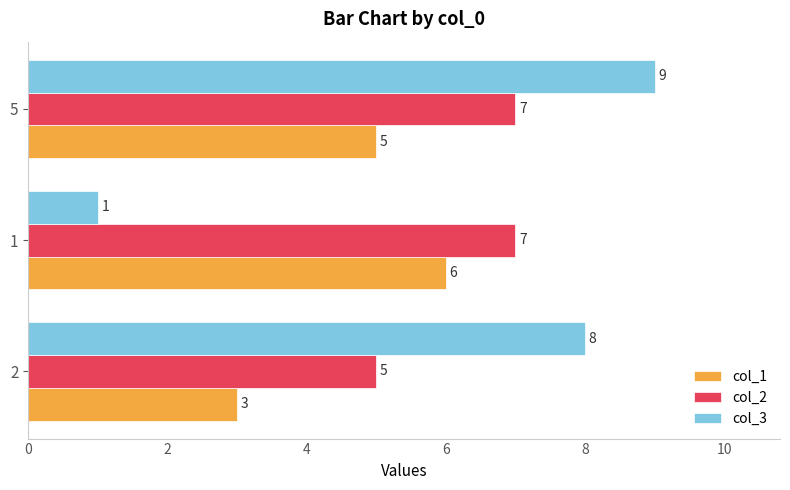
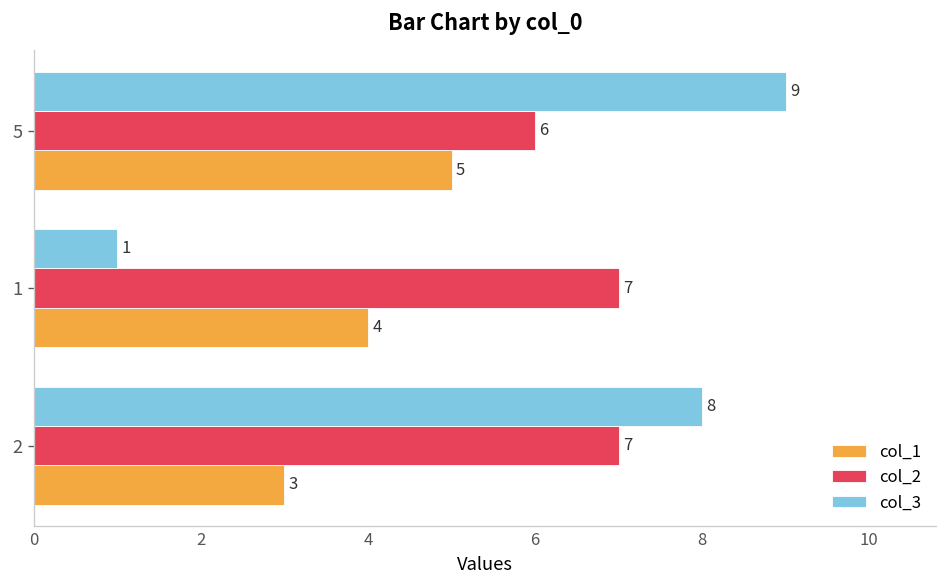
col_2, 5: 7 -> 6
col_1, 1: 6 -> 4
col_2, 2: 5 -> 7
